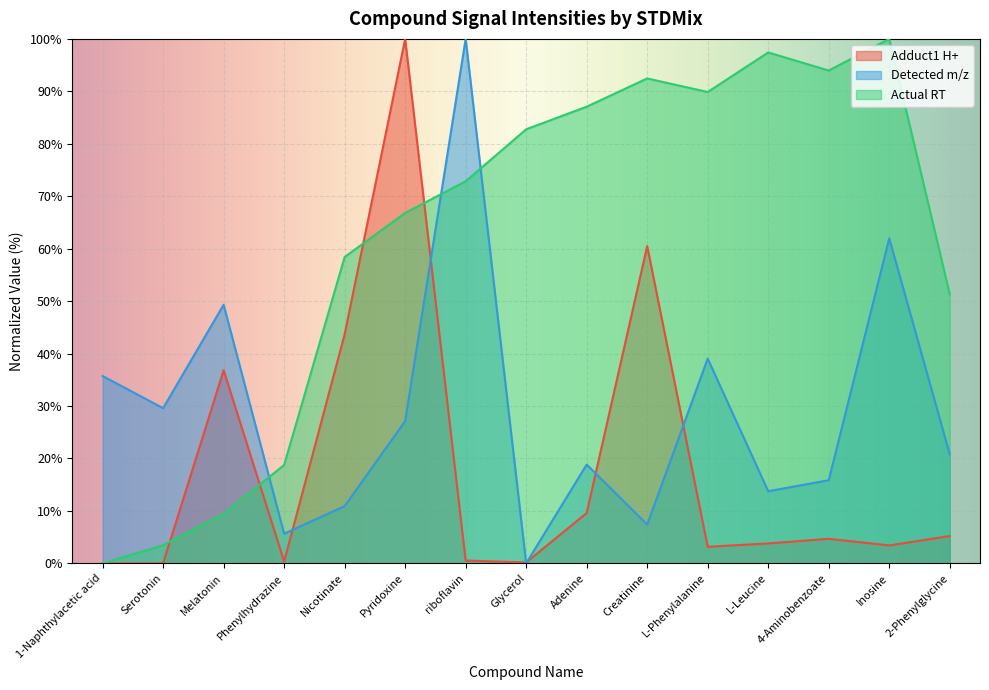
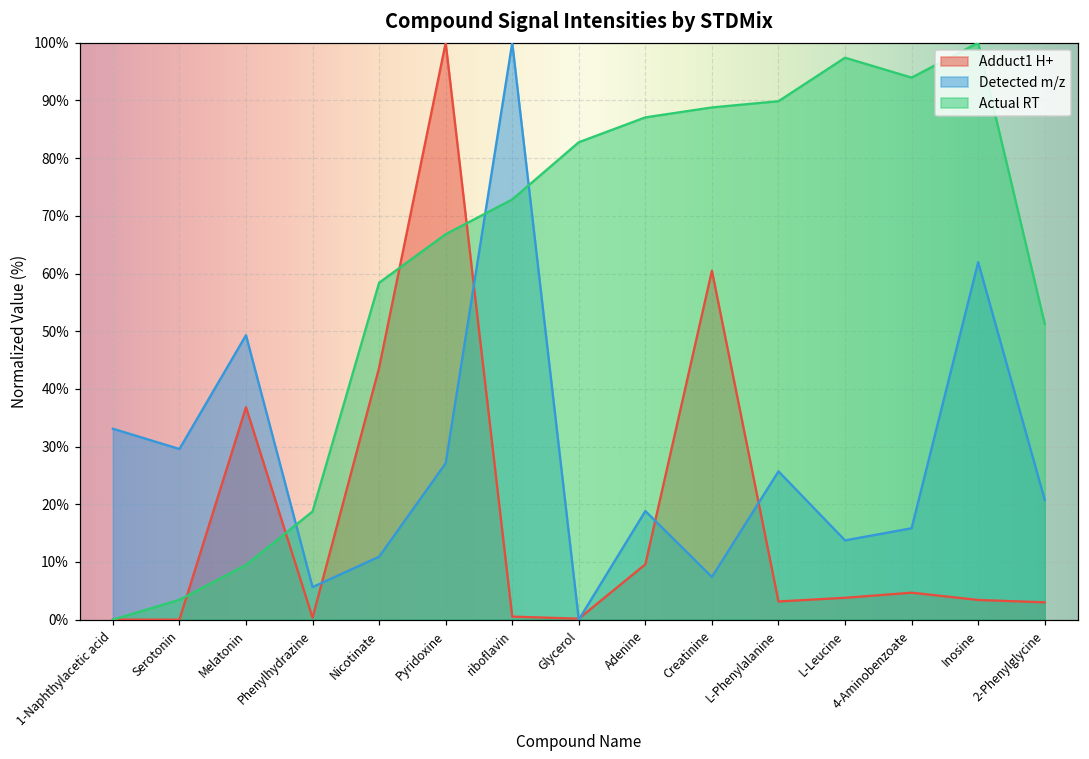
Detected m/z, 1-Naphthylacetic acid: 36% -> 33%
Actual RT, Creatinine: 92% -> 89%
Detected m/z, L-Phenylalanine: 39% -> 26%
Adduct1 H+, 2-Phenylglycine: 5% -> 3%
